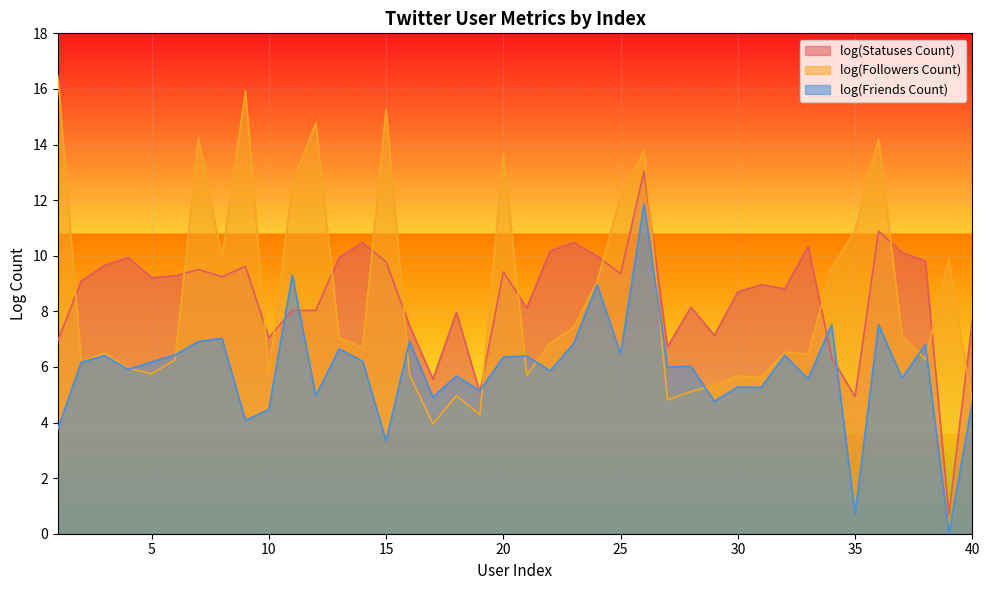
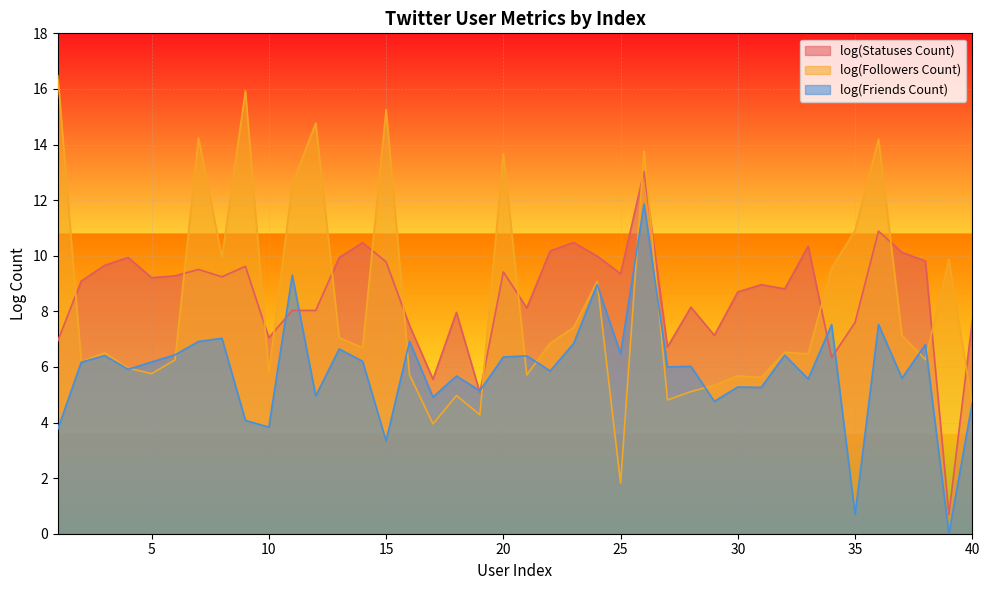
log(Friends Count), 10: 4.5 -> 3.8
log(Followers Count), 25: 12.1 -> 1.8
log(Statuses Count), 35: 4.9 -> 7.6
